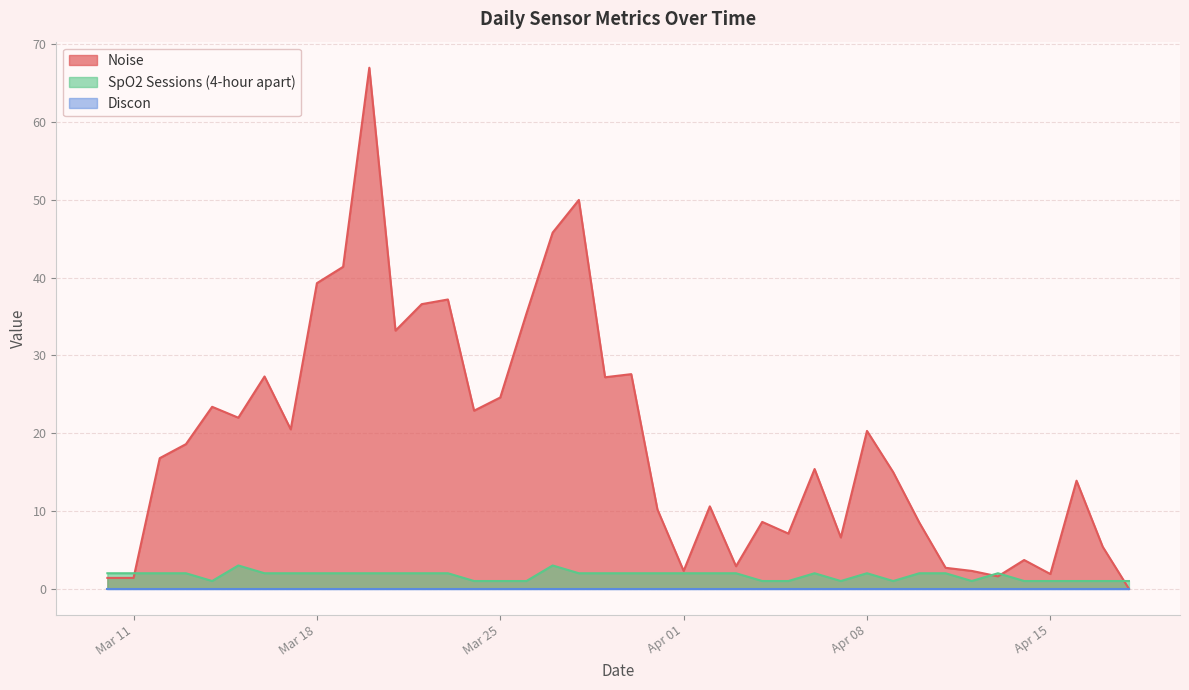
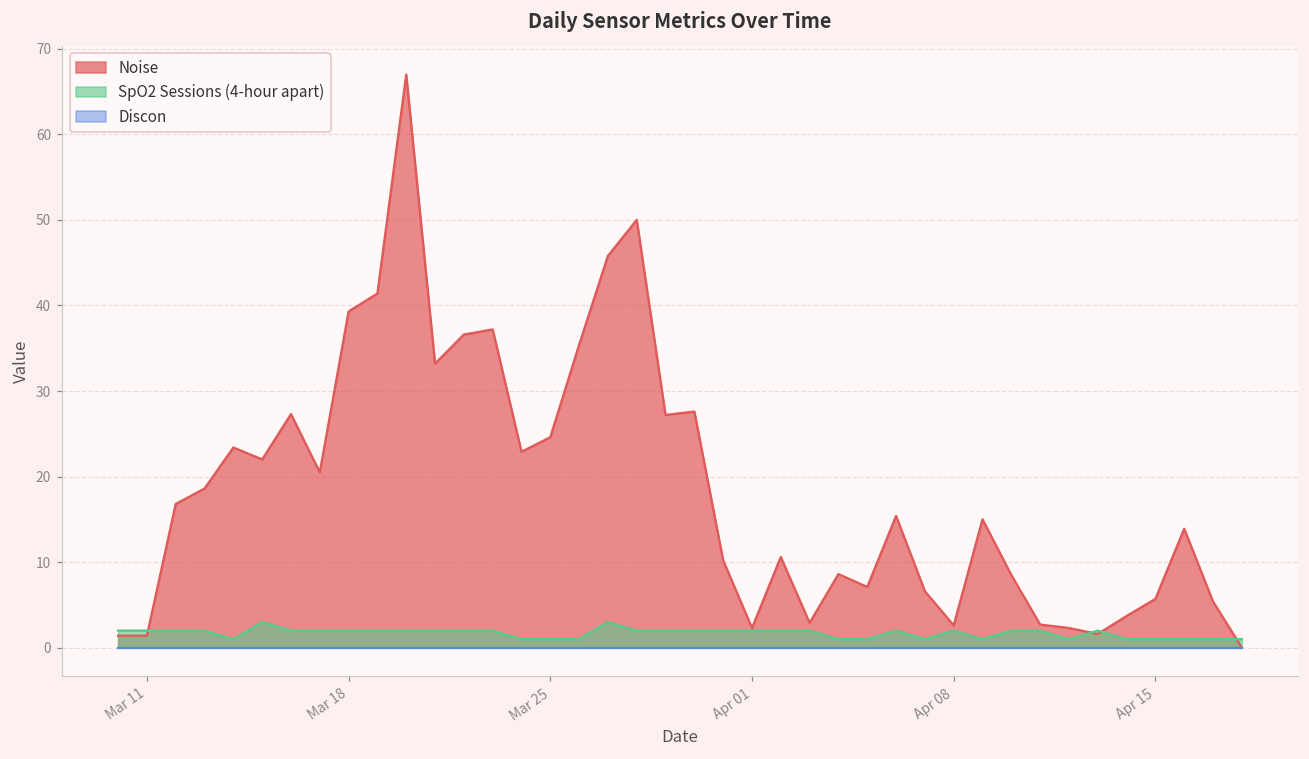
Noise, Apr 08: 20 -> 3
Noise, Apr 15: 2 -> 6
